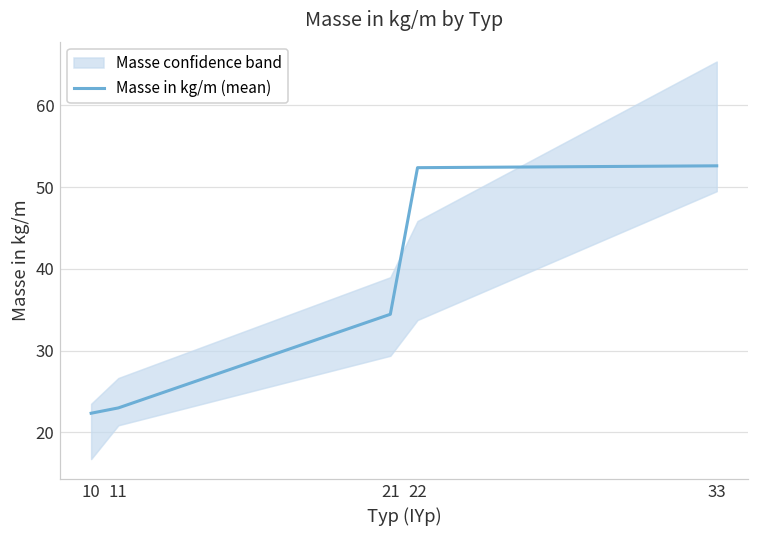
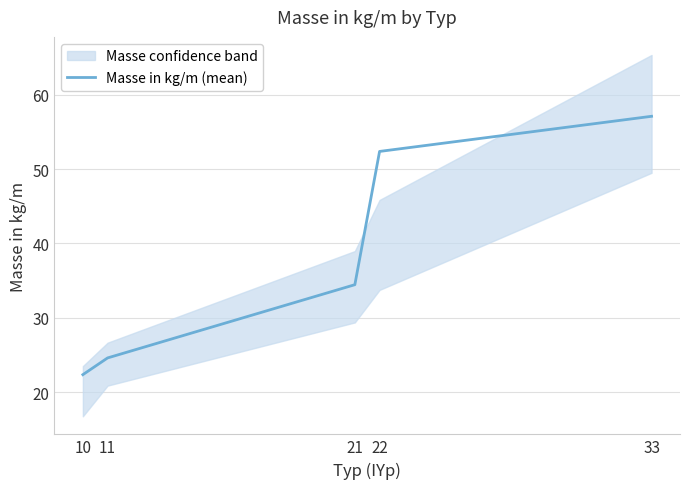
Masse in kg/m (mean), 11: 23 -> 25
Masse in kg/m (mean), 33: 53 -> 57
